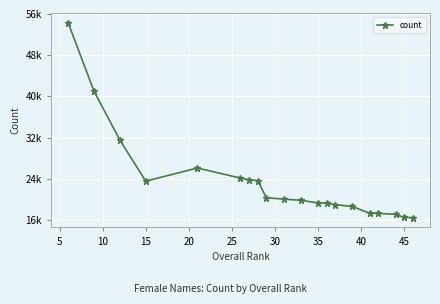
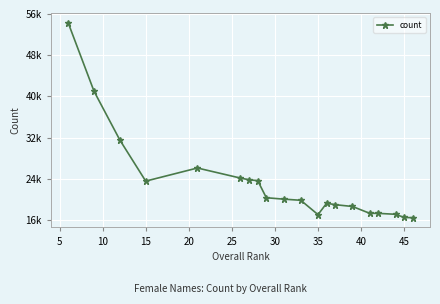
35: 19000 -> 17000
